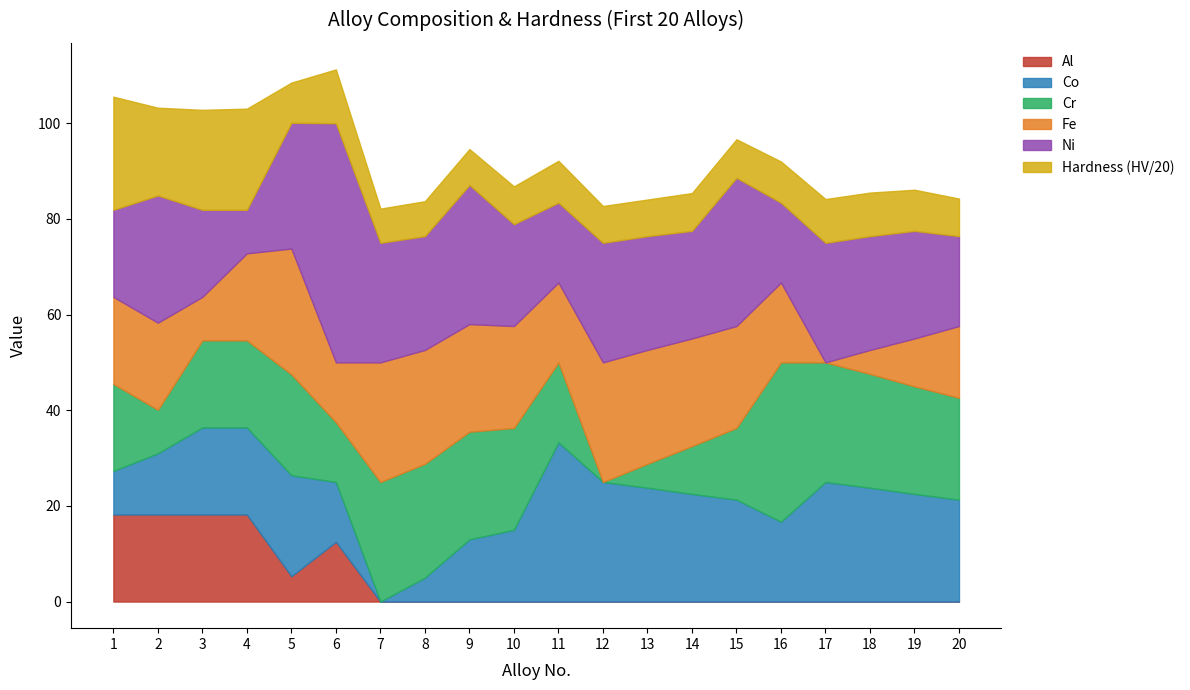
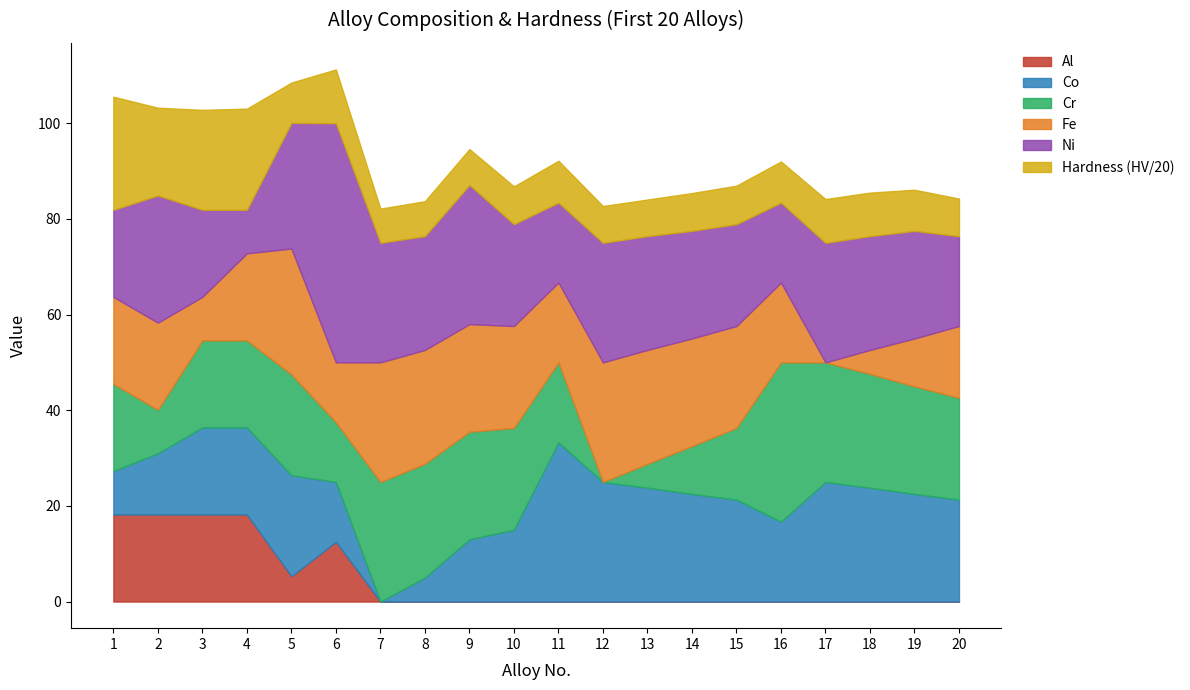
Ni, 15: 31 -> 21
